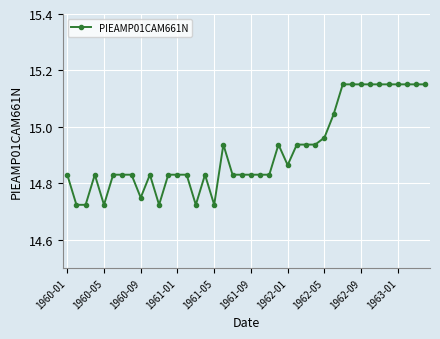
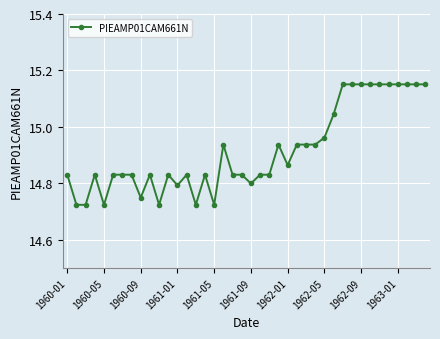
1961-01: 14.83 -> 14.79
1961-09: 14.83 -> 14.80
